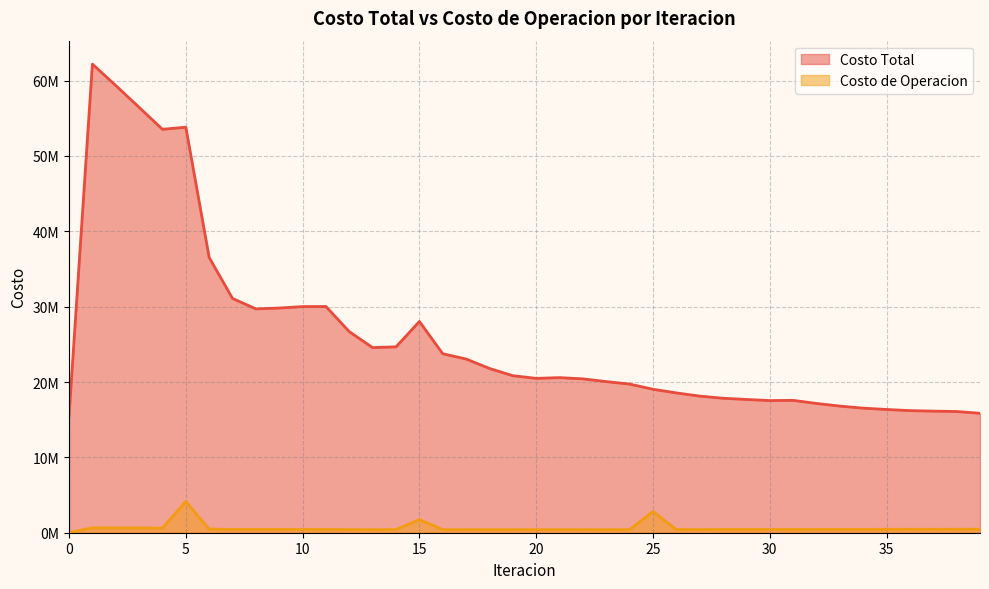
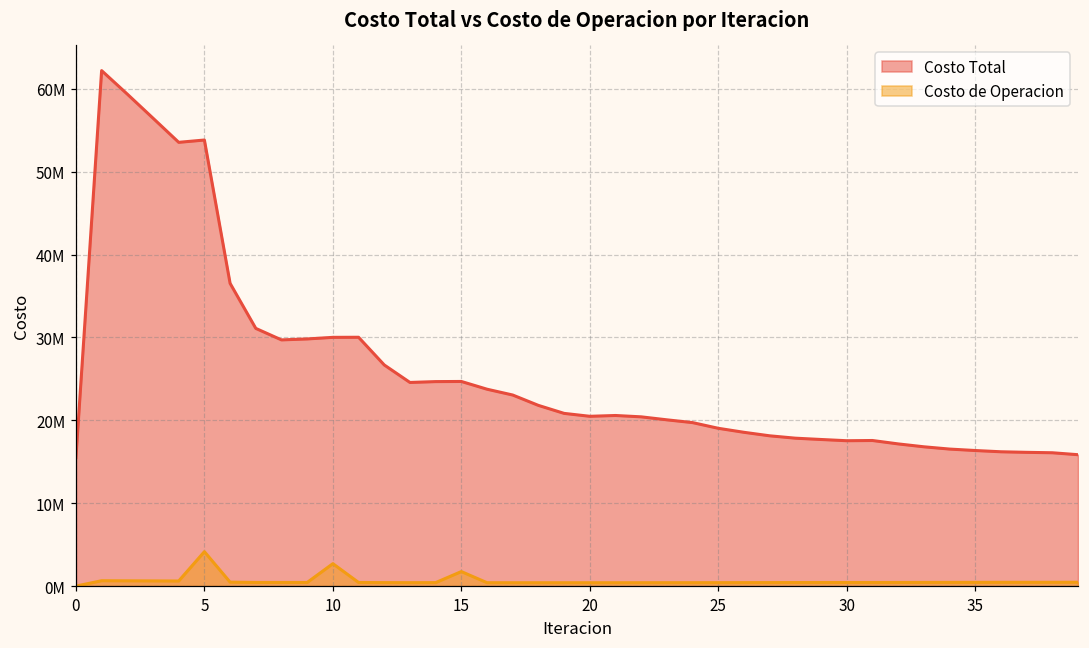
Costo de Operacion, 10: 0 -> 3000000
Costo Total, 15: 28000000 -> 25000000
Costo de Operacion, 25: 3000000 -> 0
